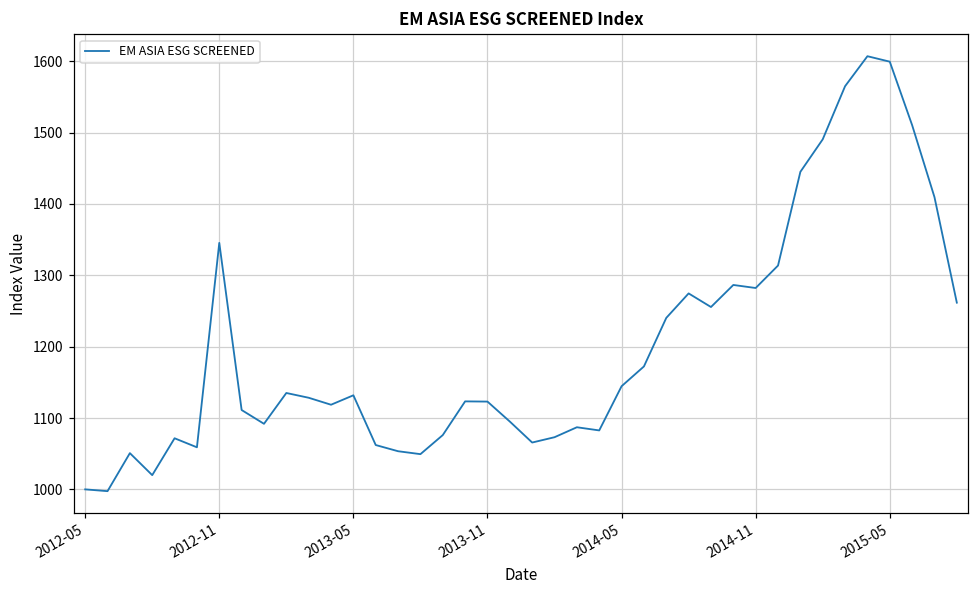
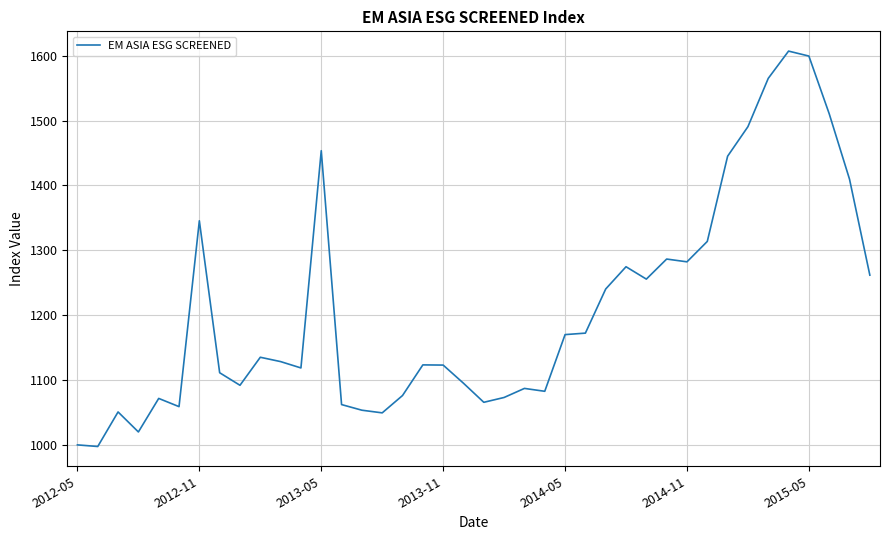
2013-05: 1130 -> 1450
2014-05: 1140 -> 1170
